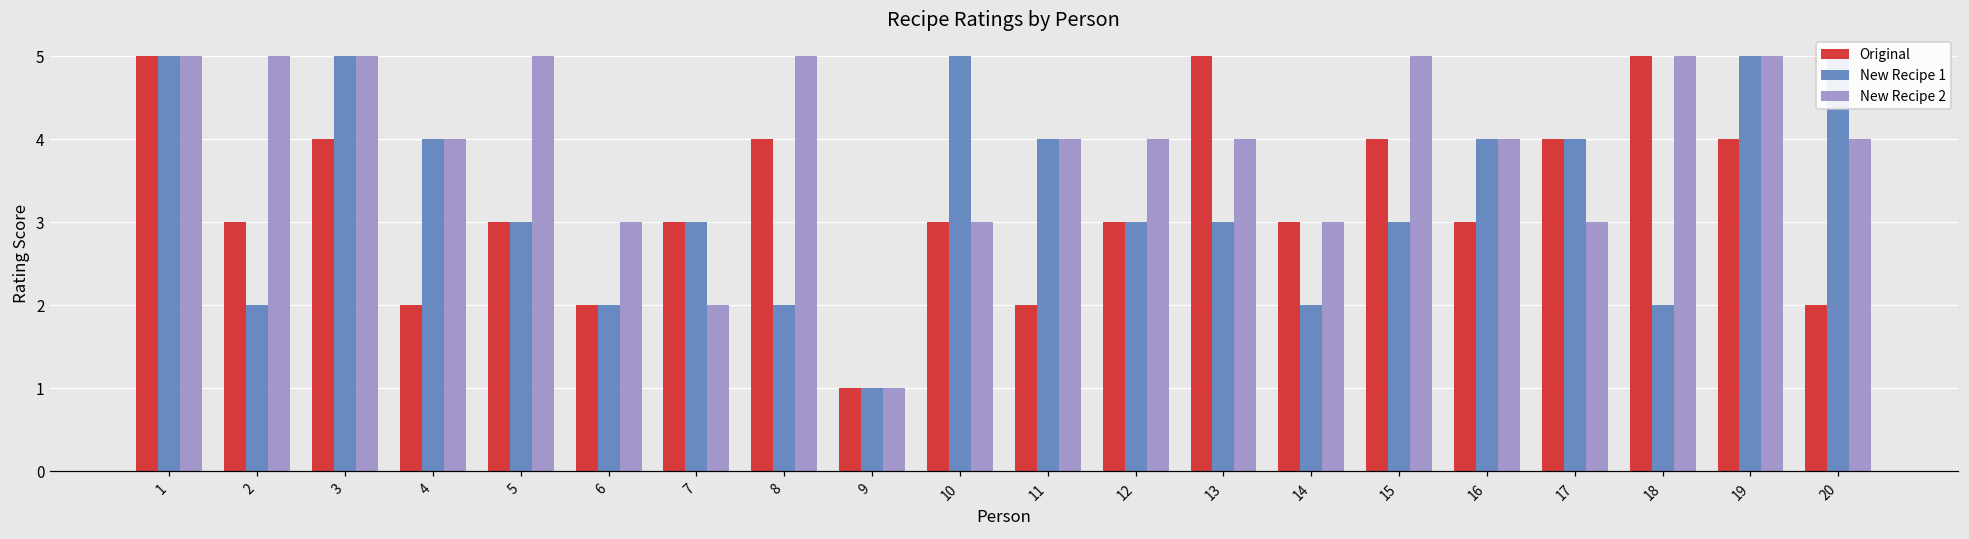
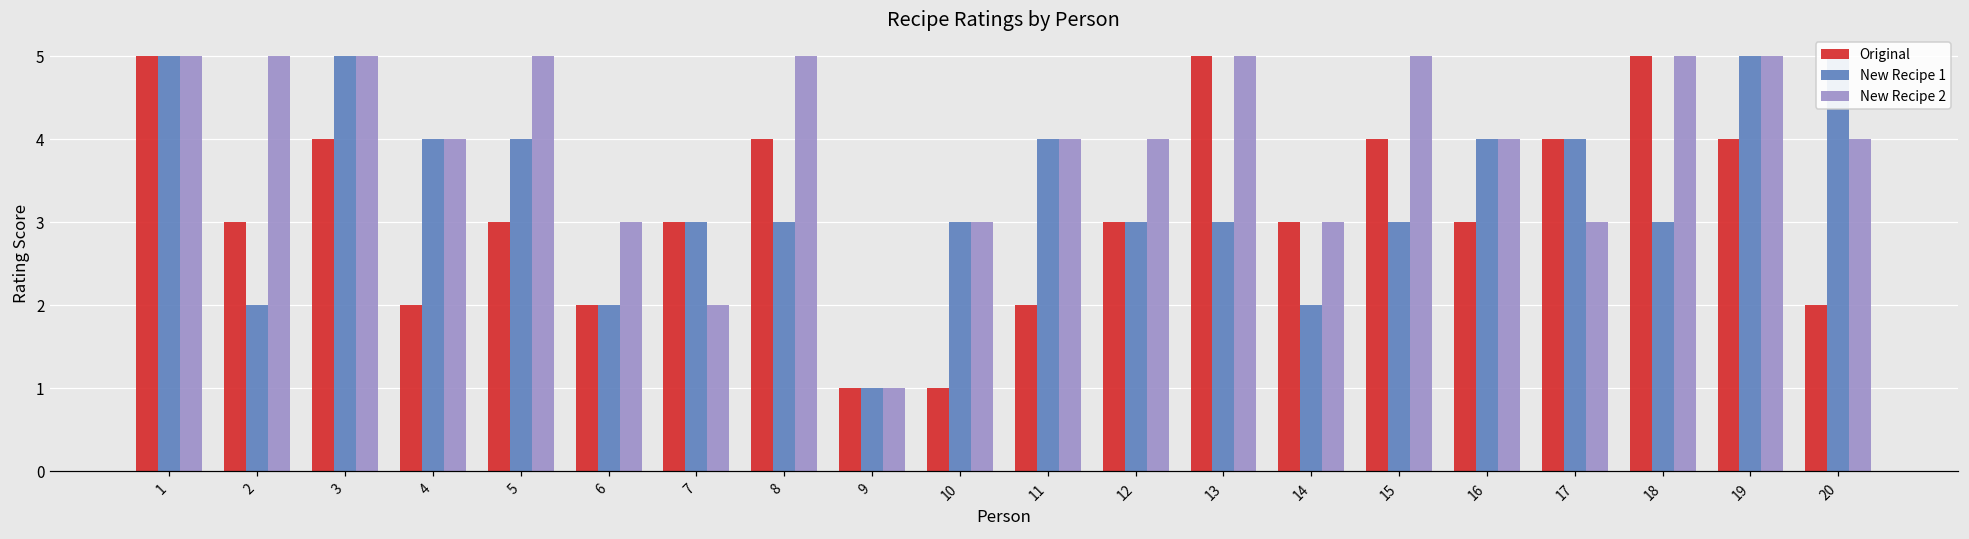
New Recipe 1, 5: 3 -> 4
New Recipe 1, 8: 2 -> 3
Original, 10: 3 -> 1
New Recipe 1, 10: 5 -> 3
New Recipe 2, 13: 4 -> 5
New Recipe 1, 18: 2 -> 3
